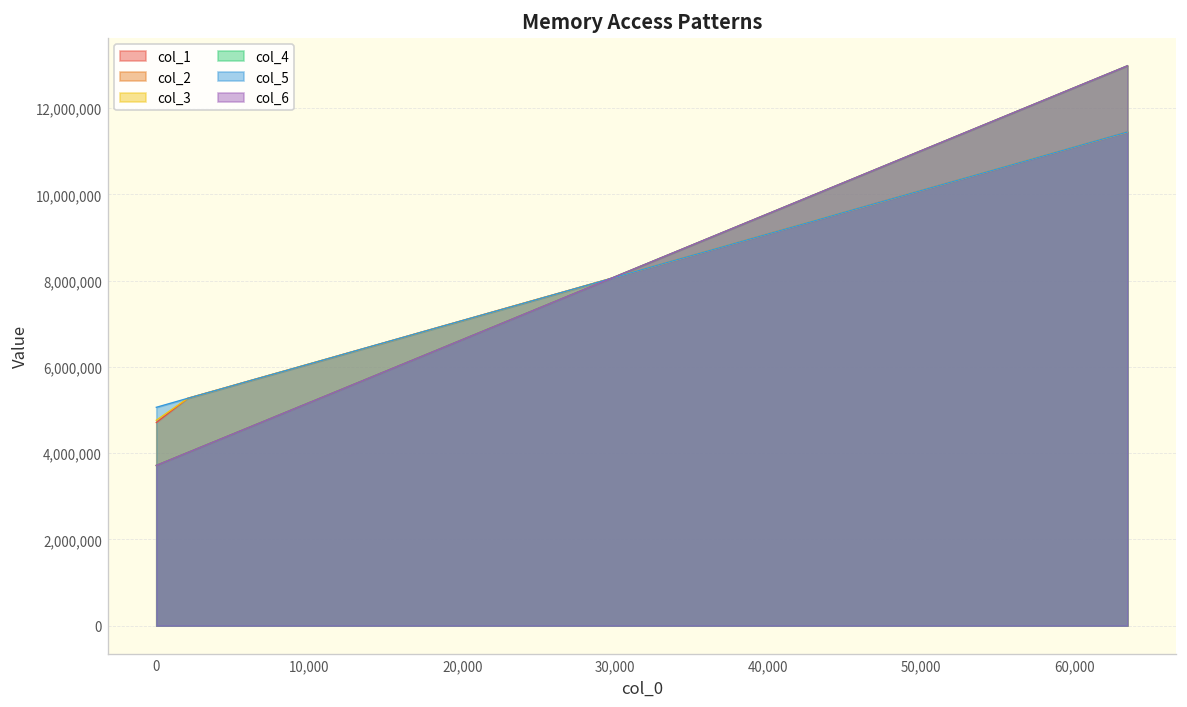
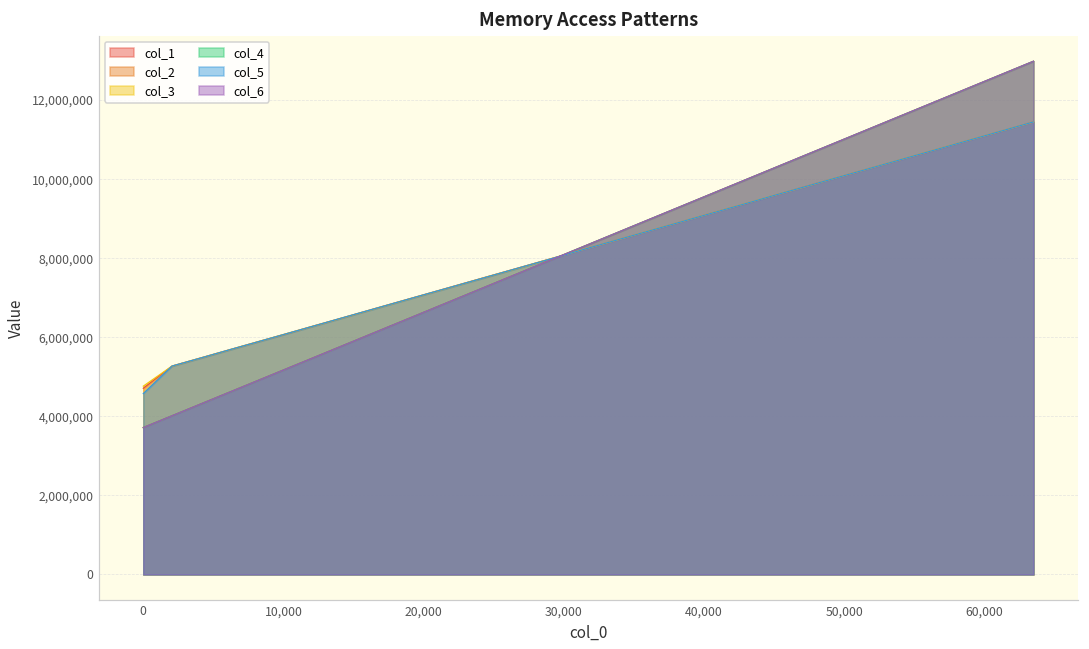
col_5, 0: 5,100,000 -> 4,600,000
